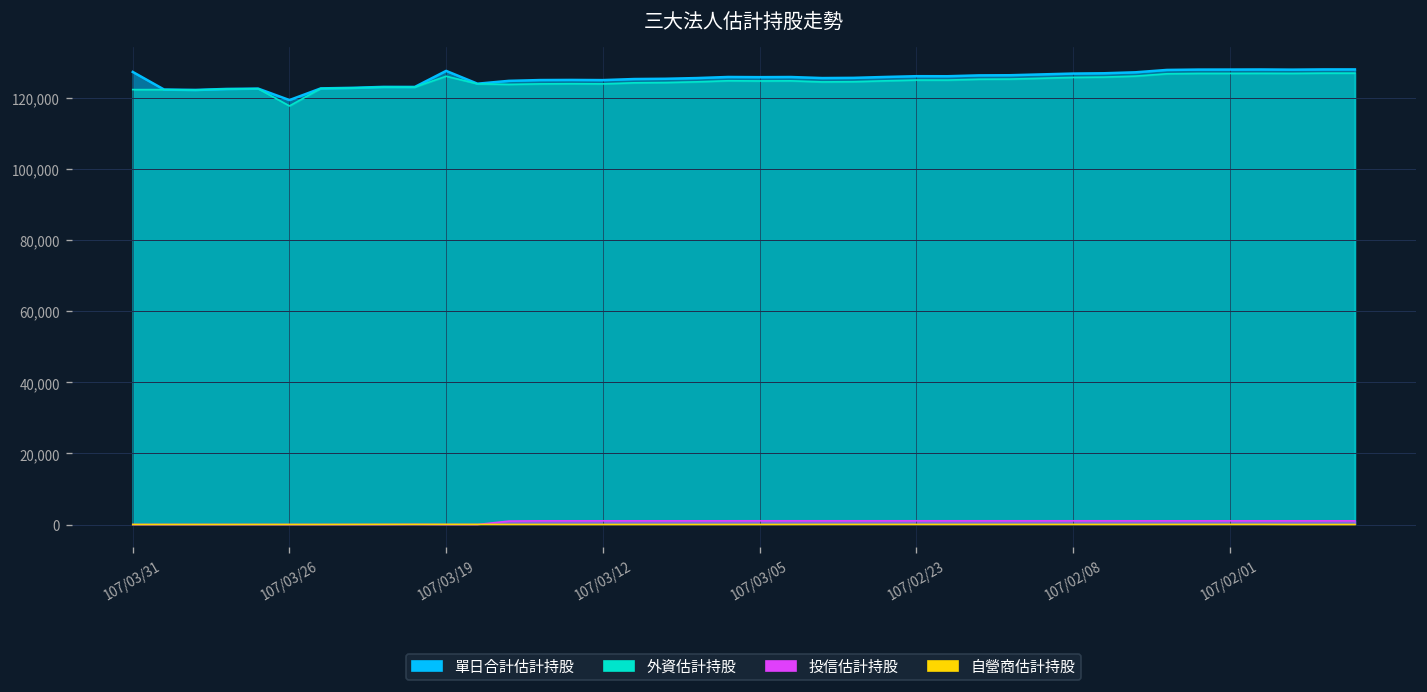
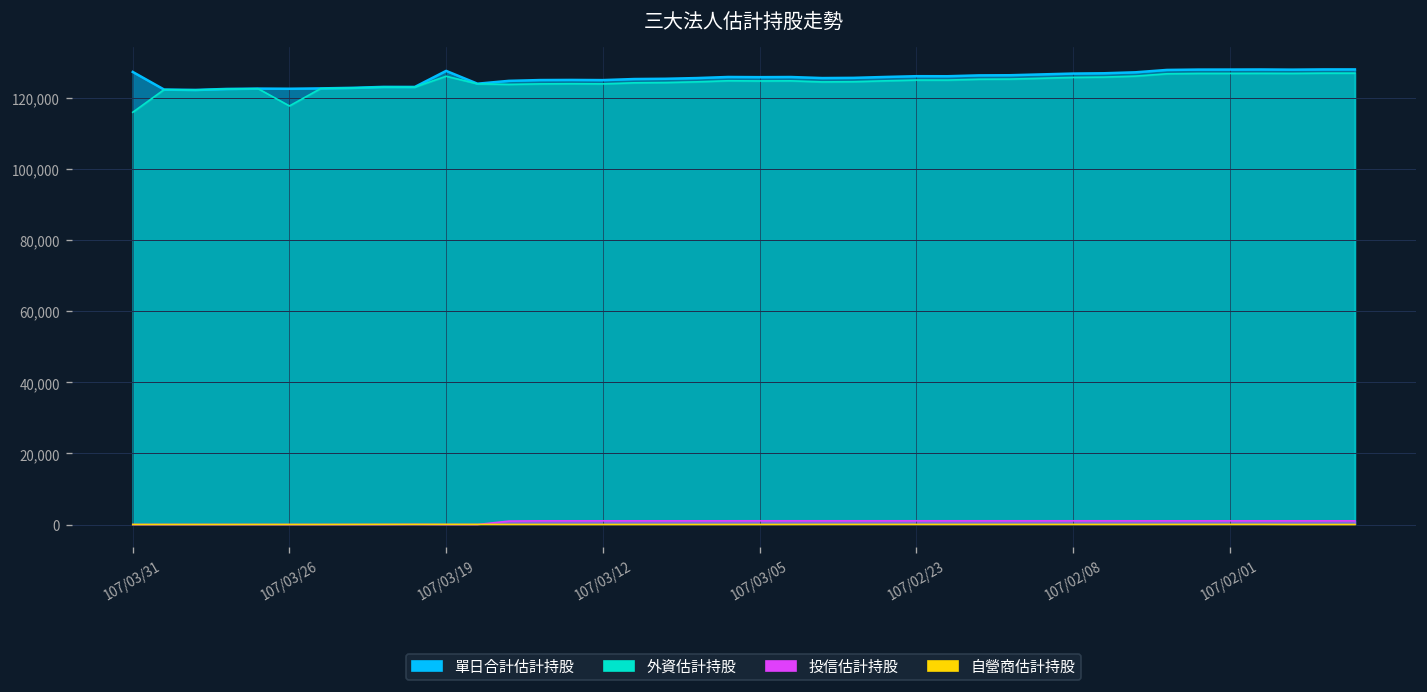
外資估計持股, 107/03/31: 122,000 -> 116,000
單日合計估計持股, 107/03/26: 119,000 -> 123,000
